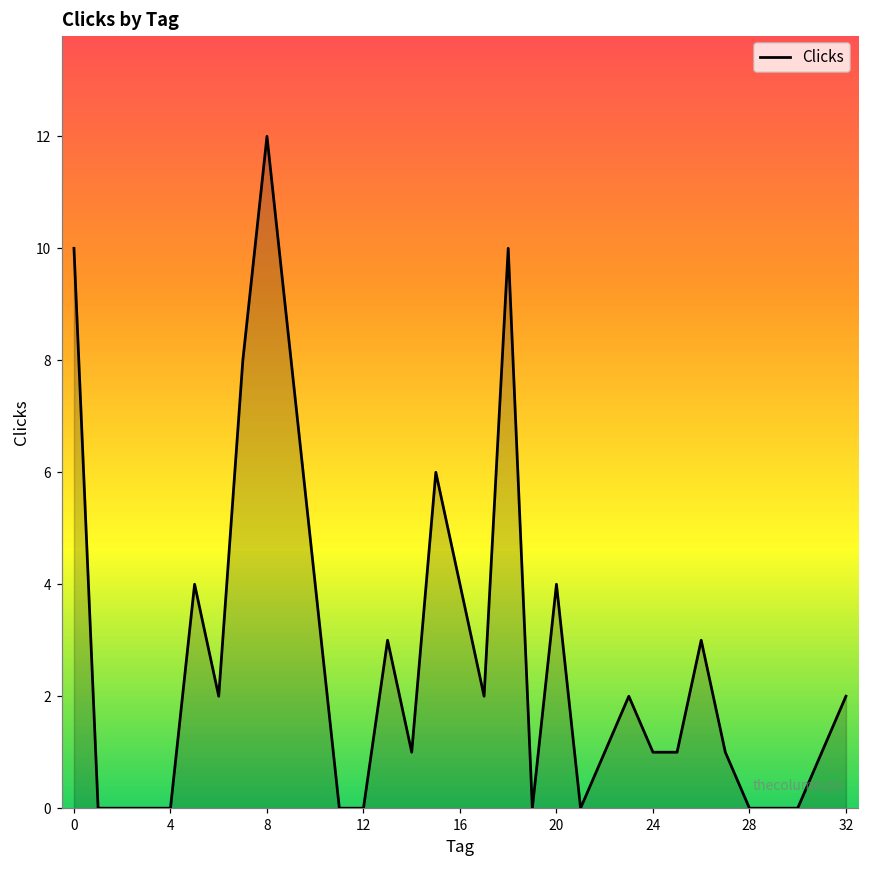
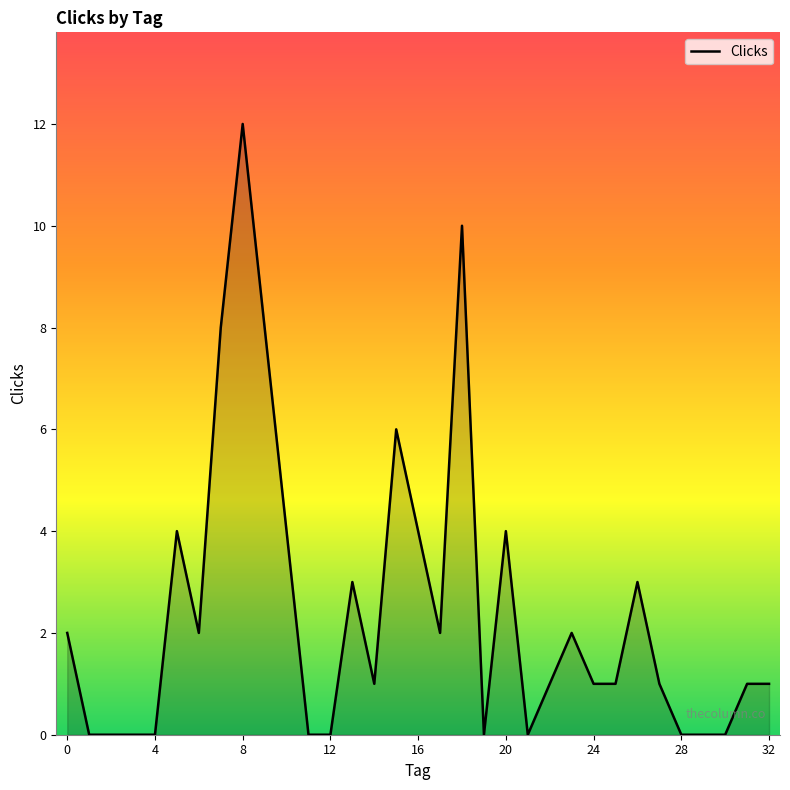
0: 10 -> 2
32: 2 -> 1
